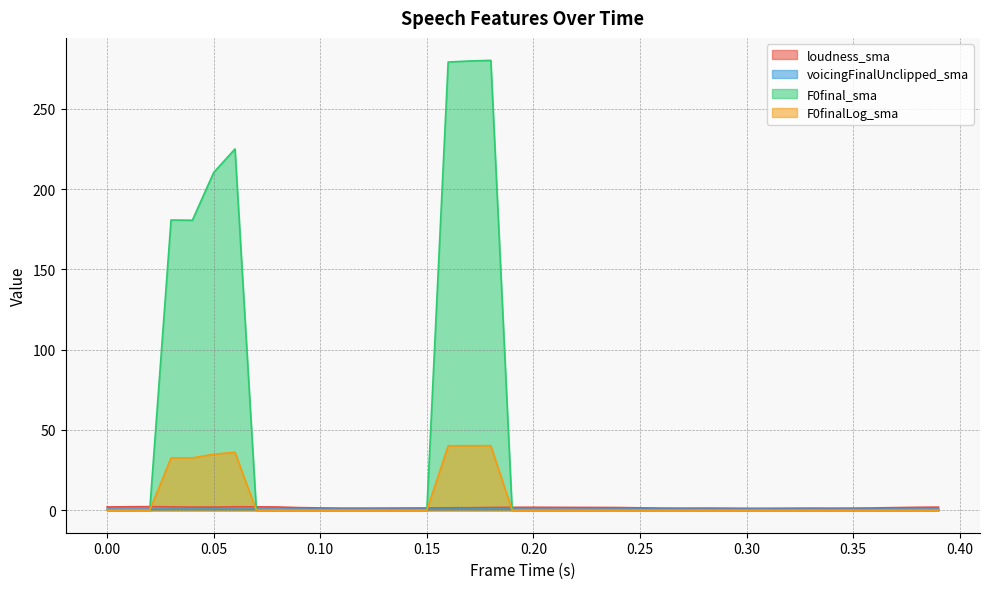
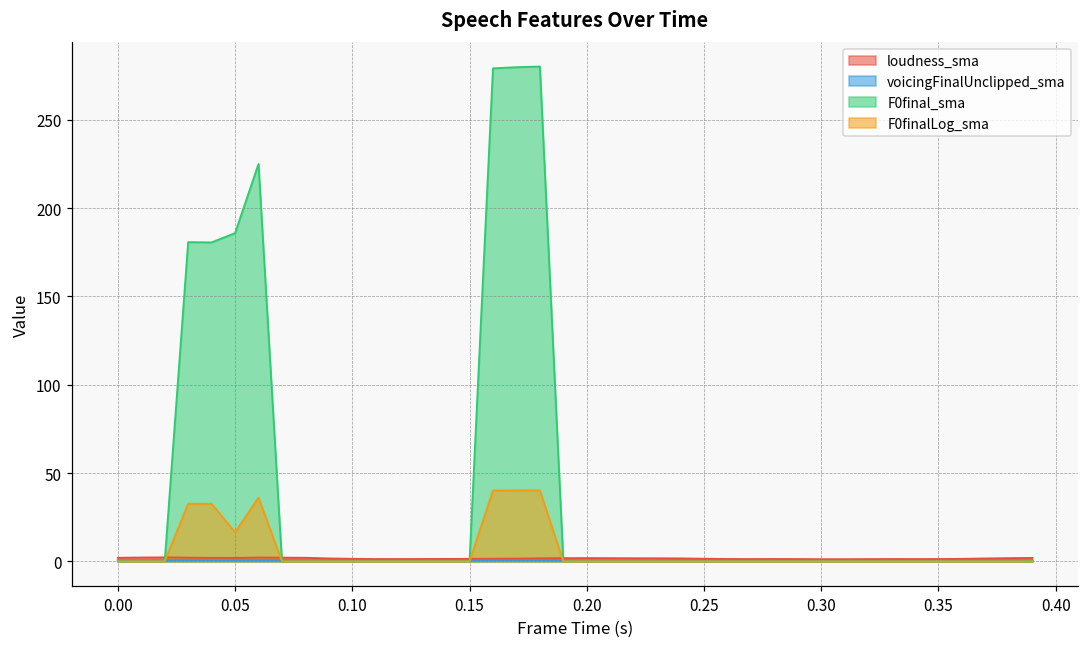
F0final_sma, 0.05: 210 -> 186
F0finalLog_sma, 0.05: 35 -> 16
